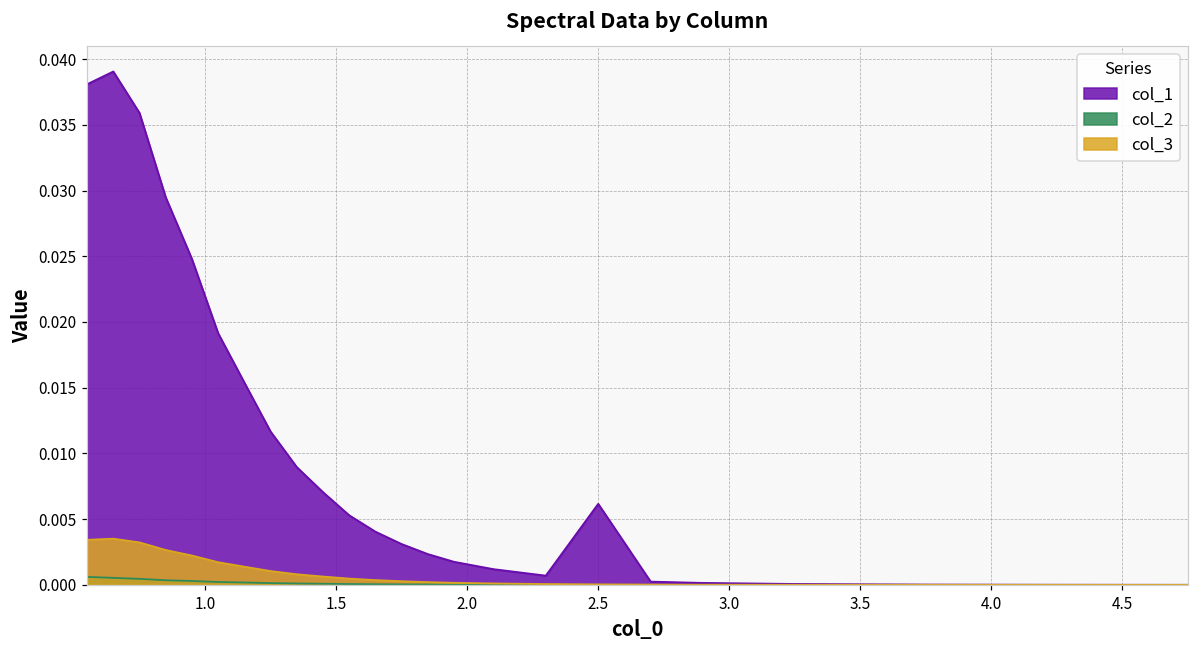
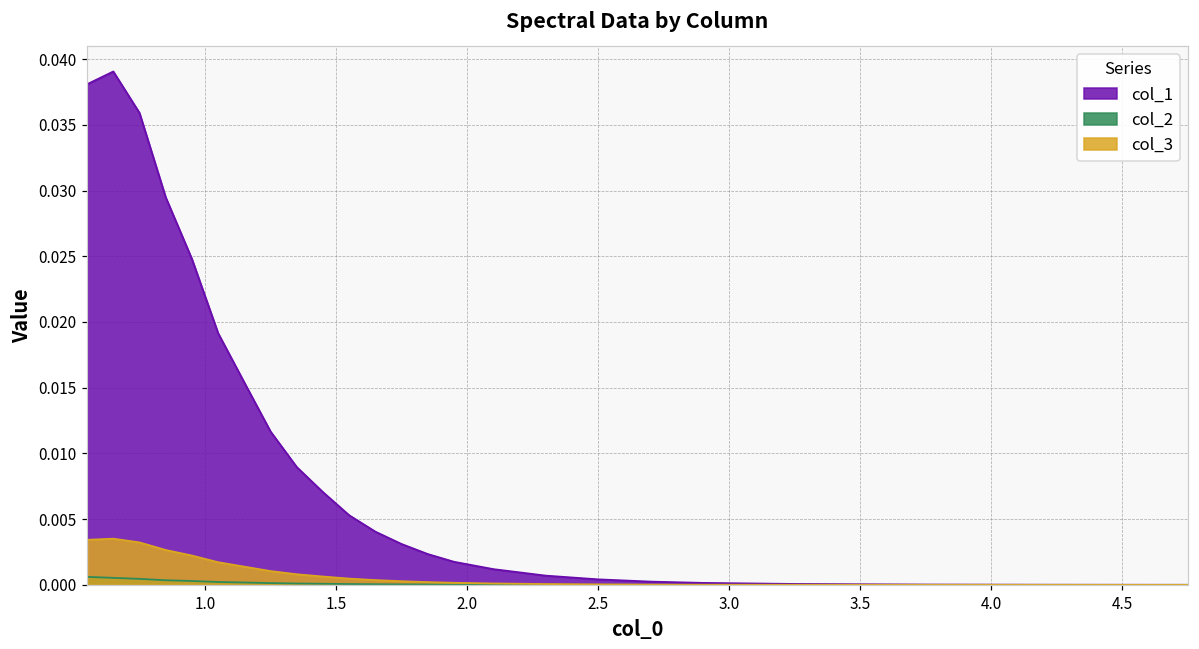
col_1, 2.5: 0.0062 -> 0.0004
